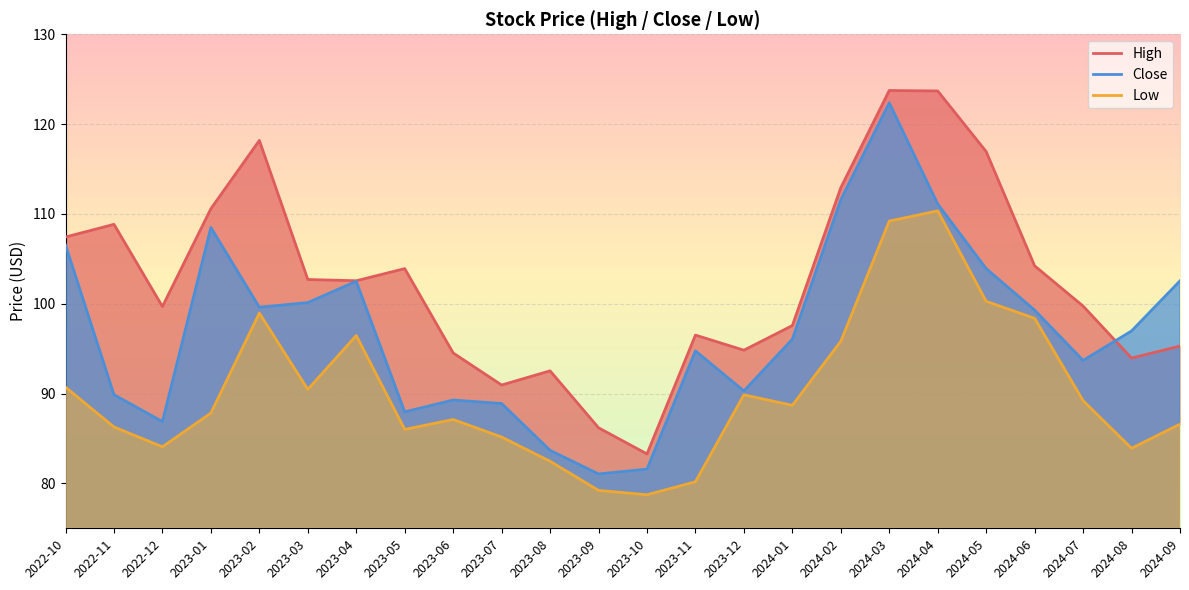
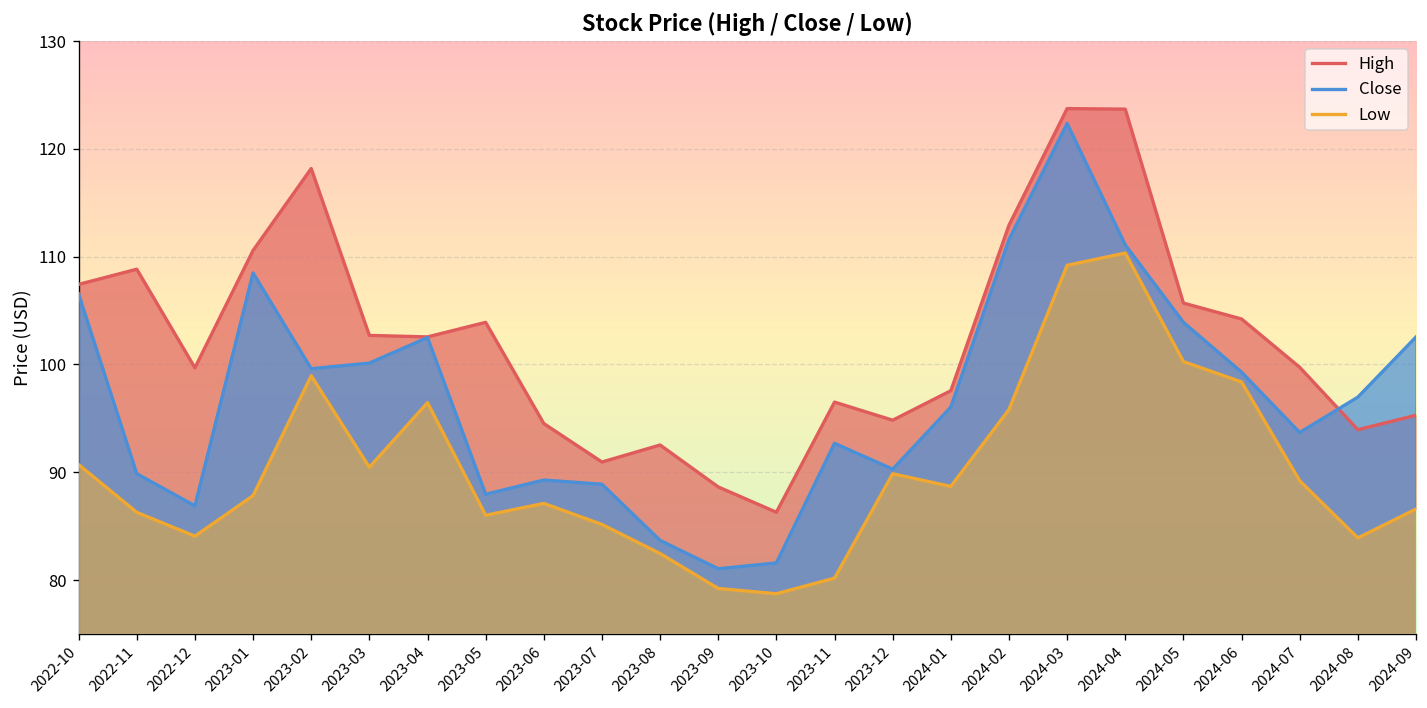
High, 2023-09: 86 -> 89
High, 2023-10: 83 -> 86
Close, 2023-11: 95 -> 93
High, 2024-05: 117 -> 106
